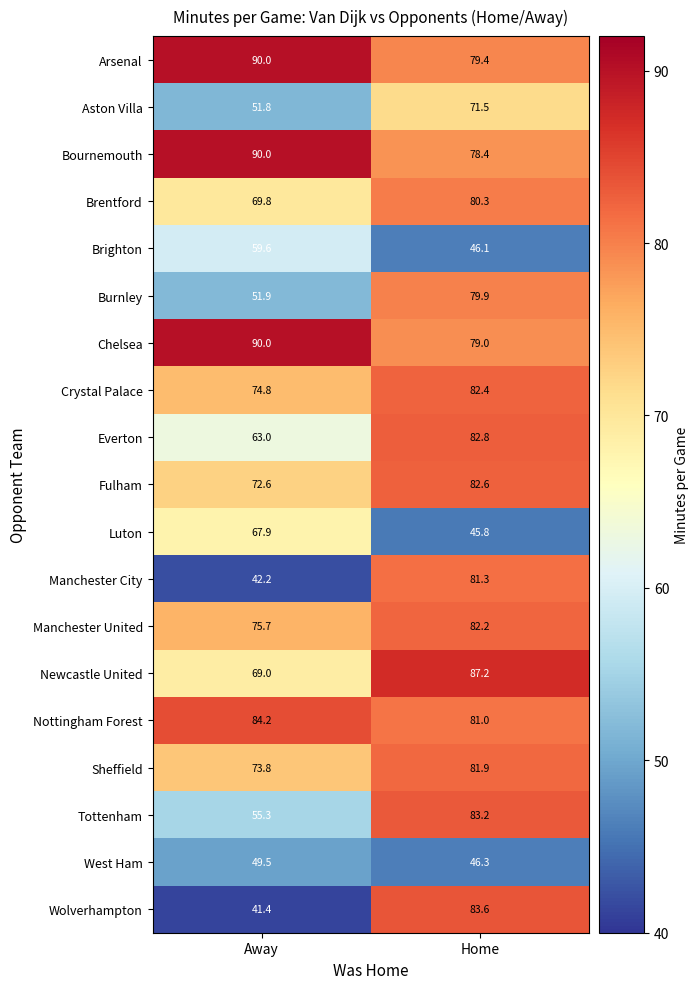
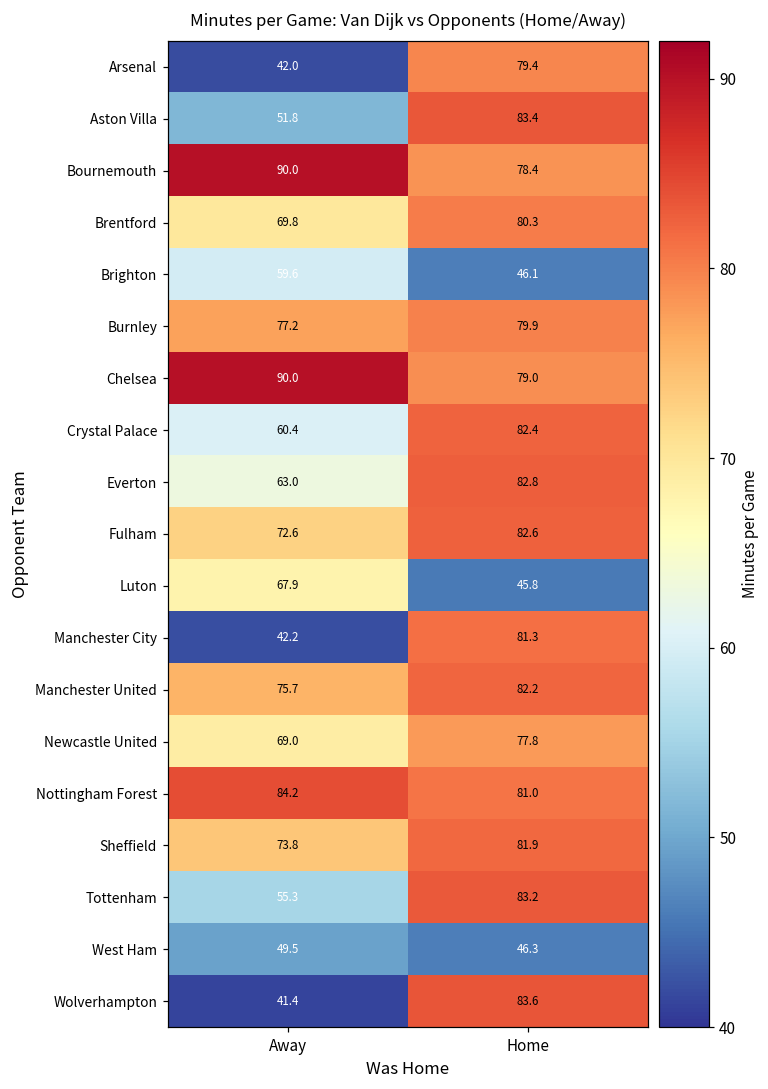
Arsenal, Away: 90.0 -> 42.0
Aston Villa, Home: 71.5 -> 83.4
Burnley, Away: 51.9 -> 77.2
Crystal Palace, Away: 74.8 -> 60.4
Newcastle United, Home: 87.2 -> 77.8
